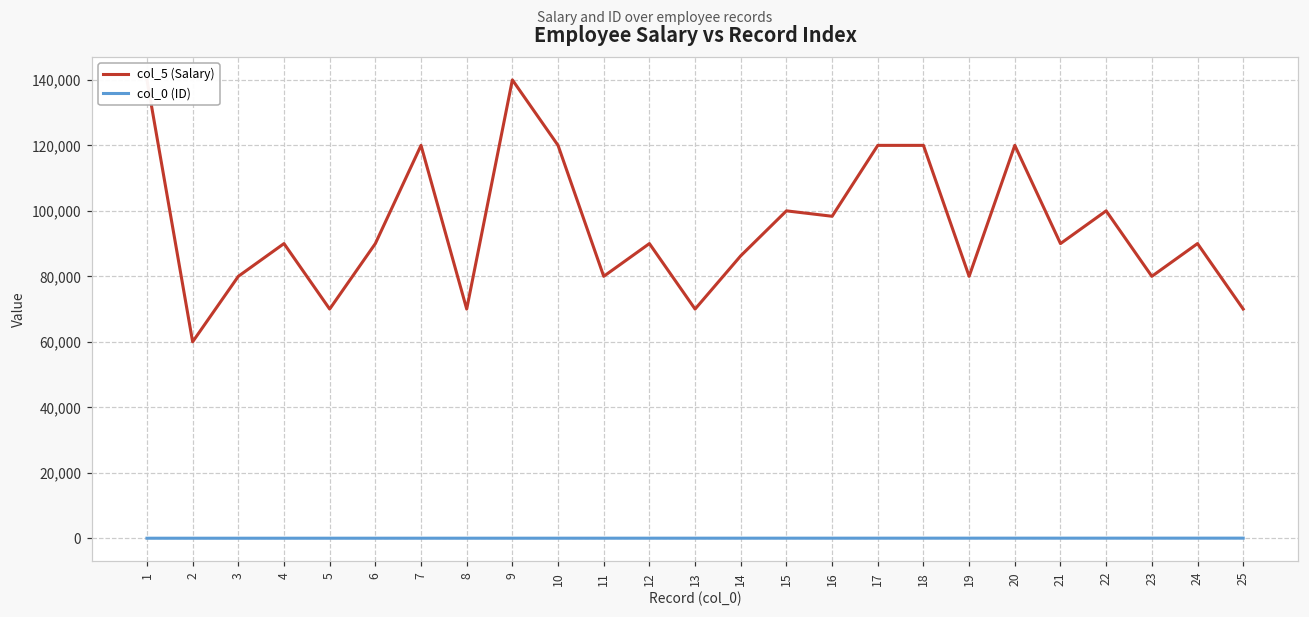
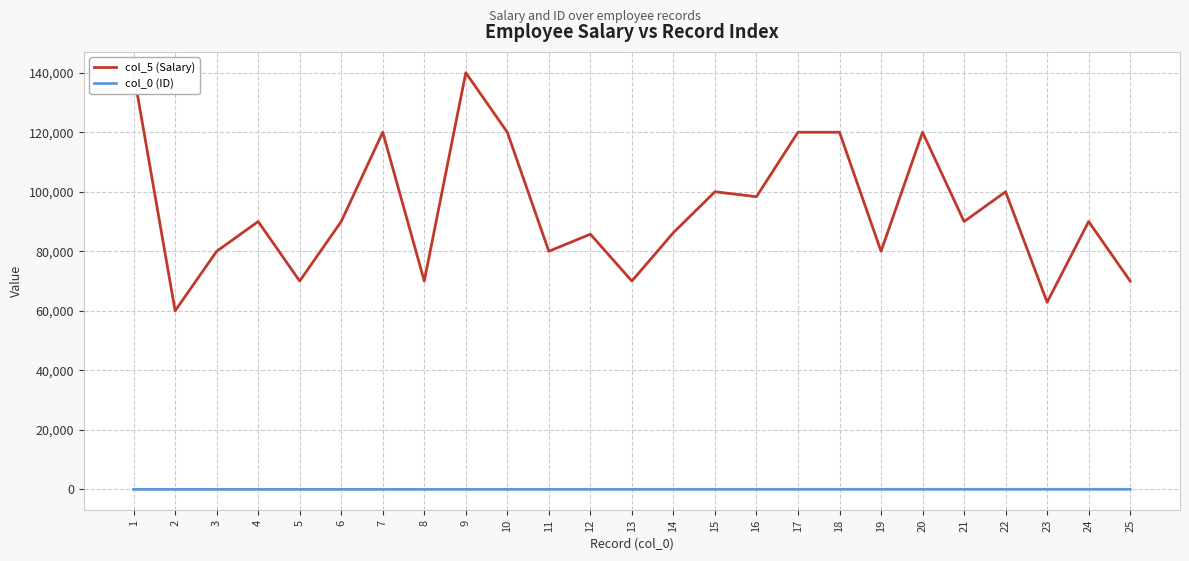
col_5 (Salary), 12: 90,000 -> 86,000
col_5 (Salary), 23: 80,000 -> 63,000
